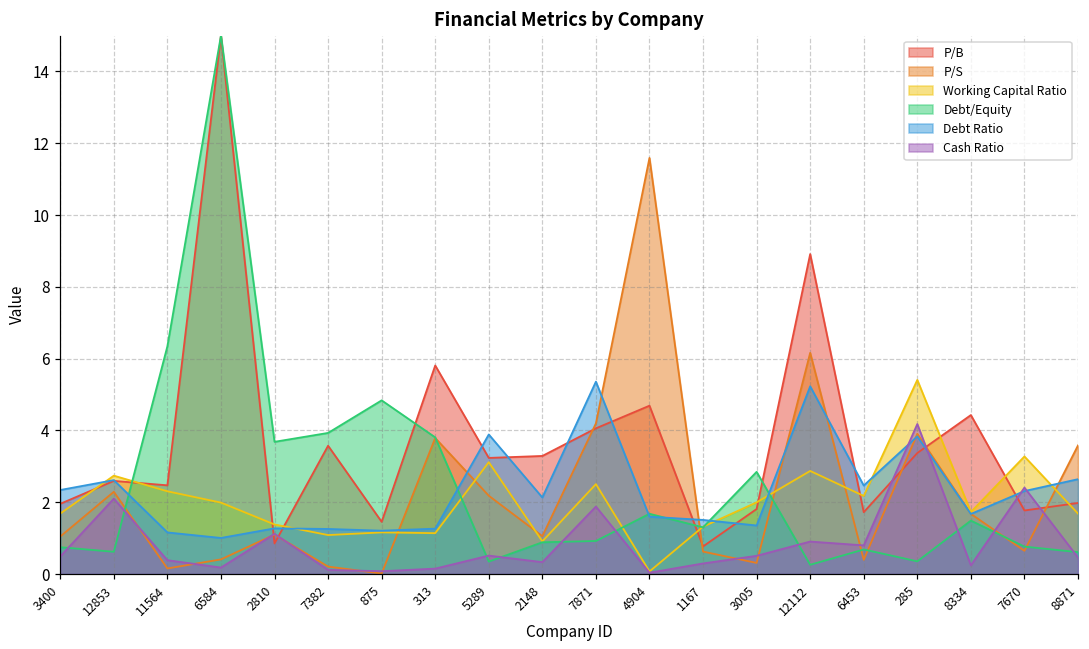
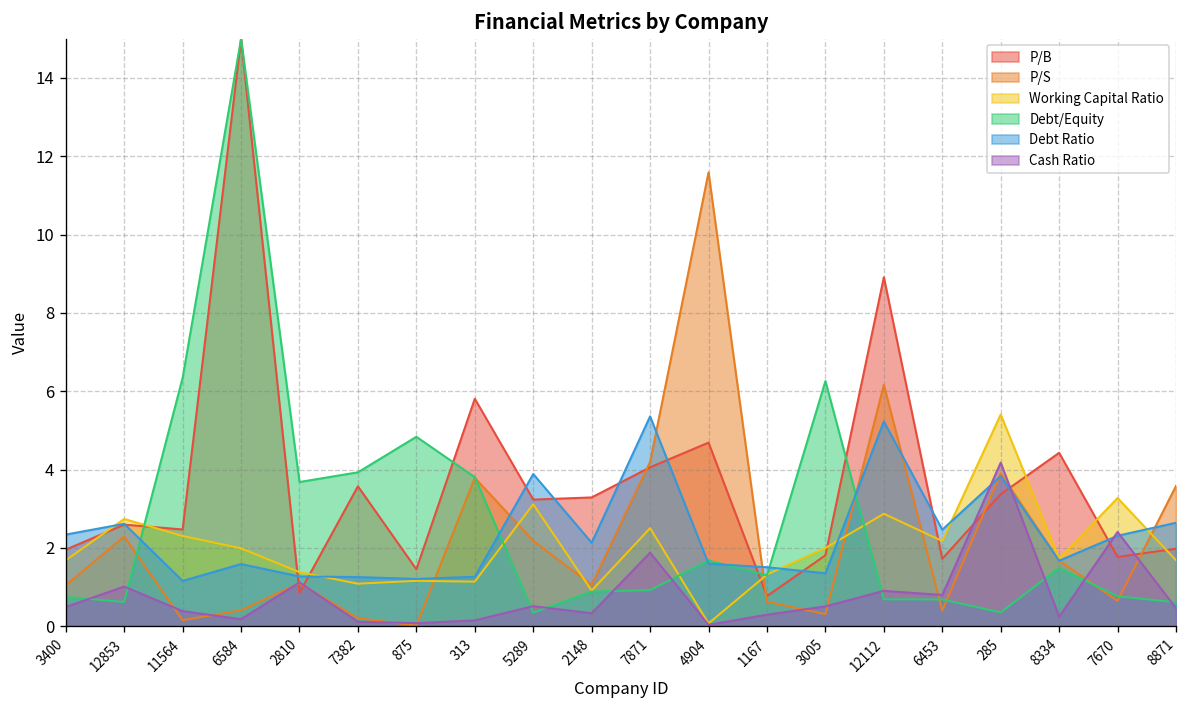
Cash Ratio, 12853: 2.1 -> 1.0
Debt Ratio, 6584: 1.0 -> 1.6
Debt/Equity, 3005: 2.8 -> 6.3
Debt/Equity, 12112: 0.3 -> 0.7
